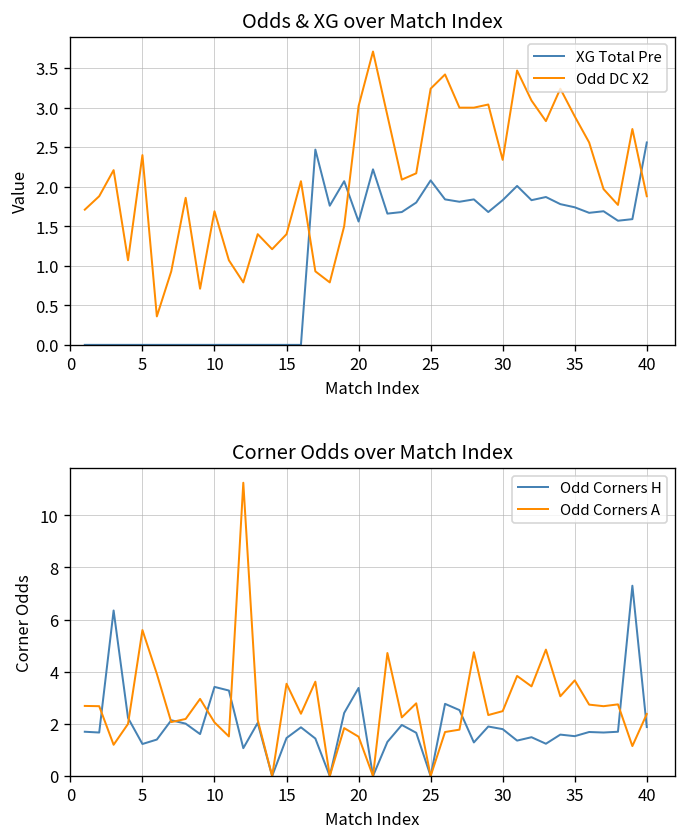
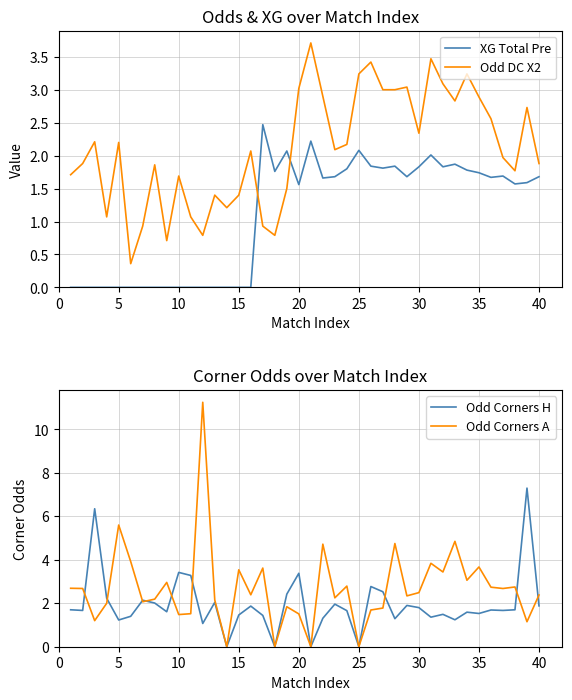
Odds & XG over Match Index, Odd DC X2, 5: 2.4 -> 2.2
Odds & XG over Match Index, XG Total Pre, 40: 2.6 -> 1.7
Corner Odds over Match Index, Odd Corners A, 10: 2.1 -> 1.5
